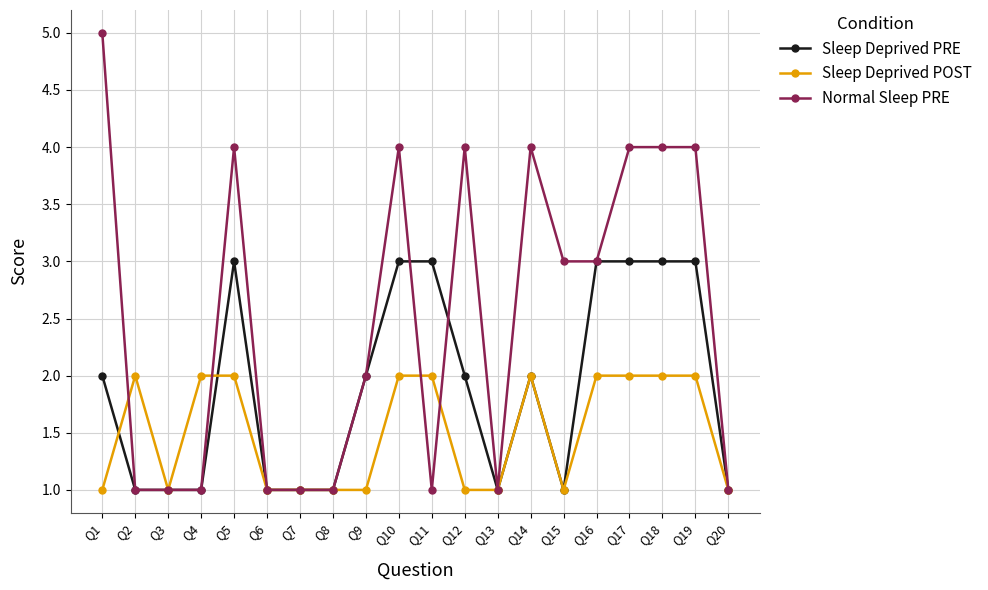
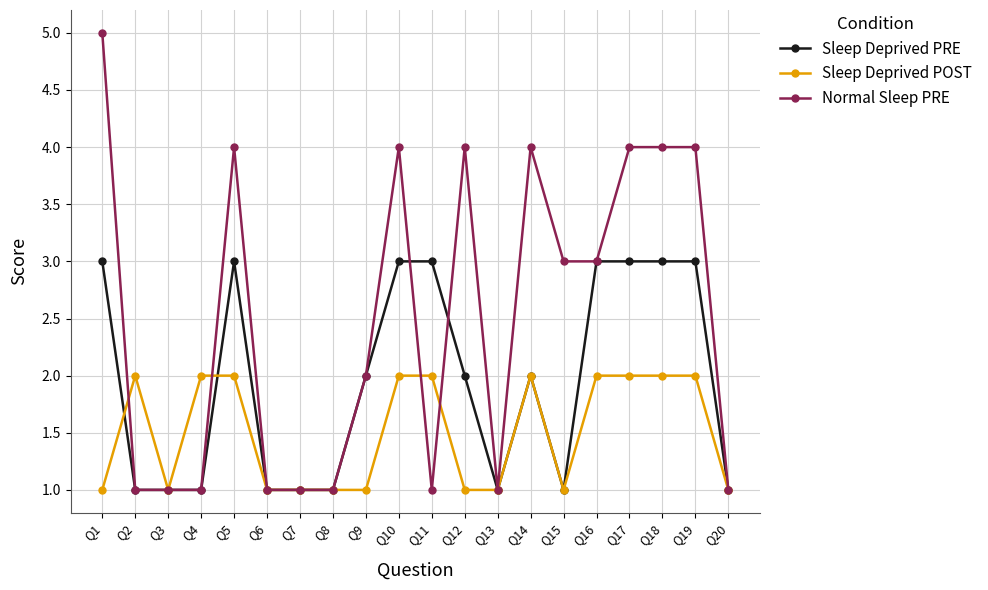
Sleep Deprived PRE, Q1: 2 -> 3
